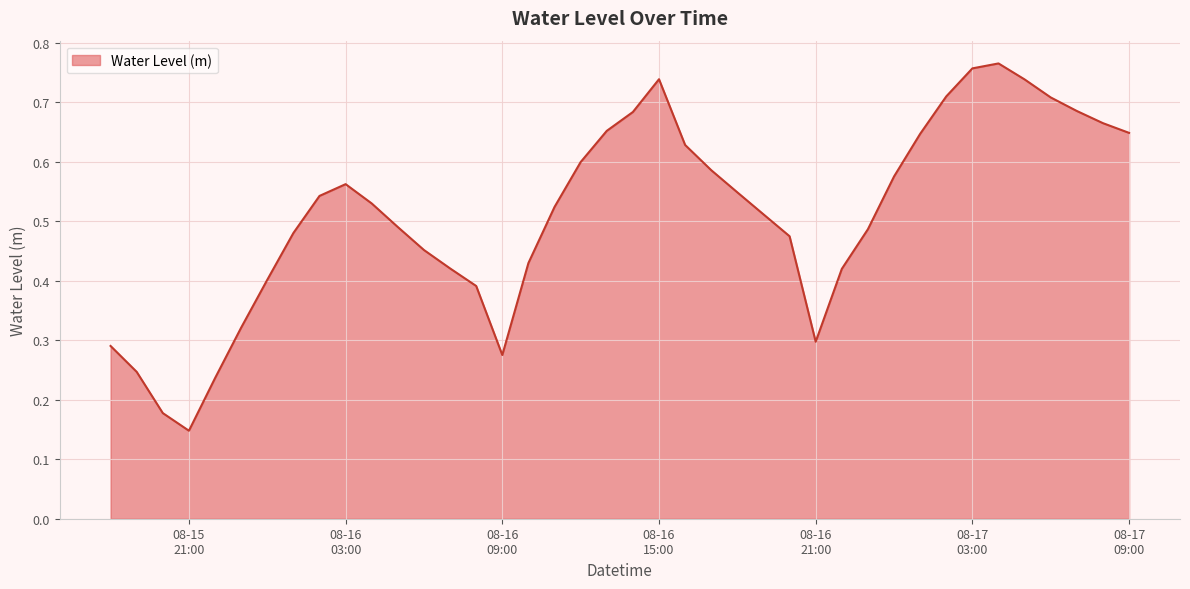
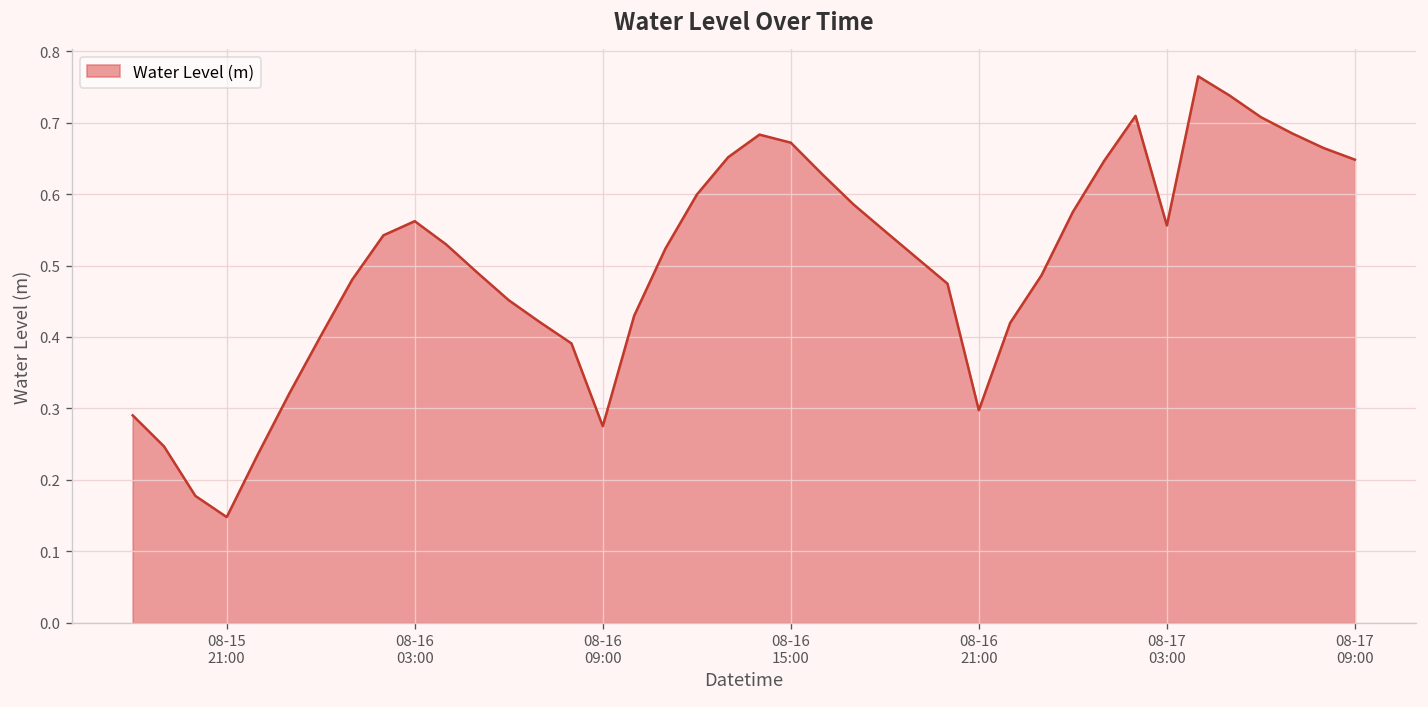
08-16 15:00: 0.74 -> 0.67
08-17 03:00: 0.76 -> 0.56
